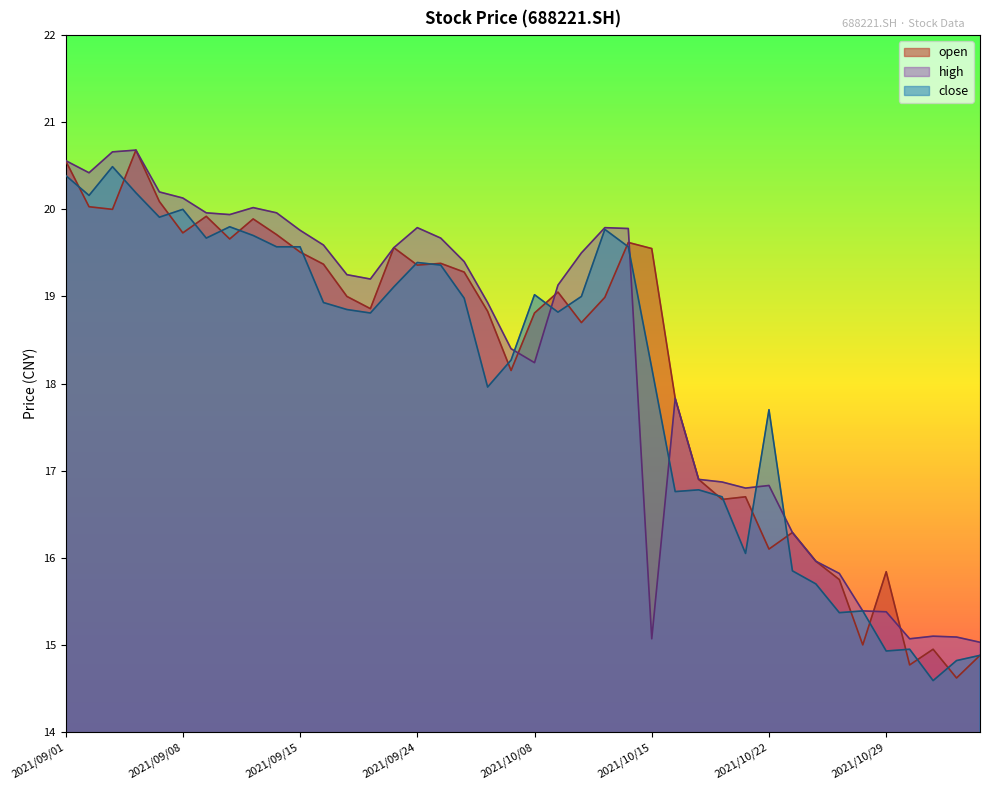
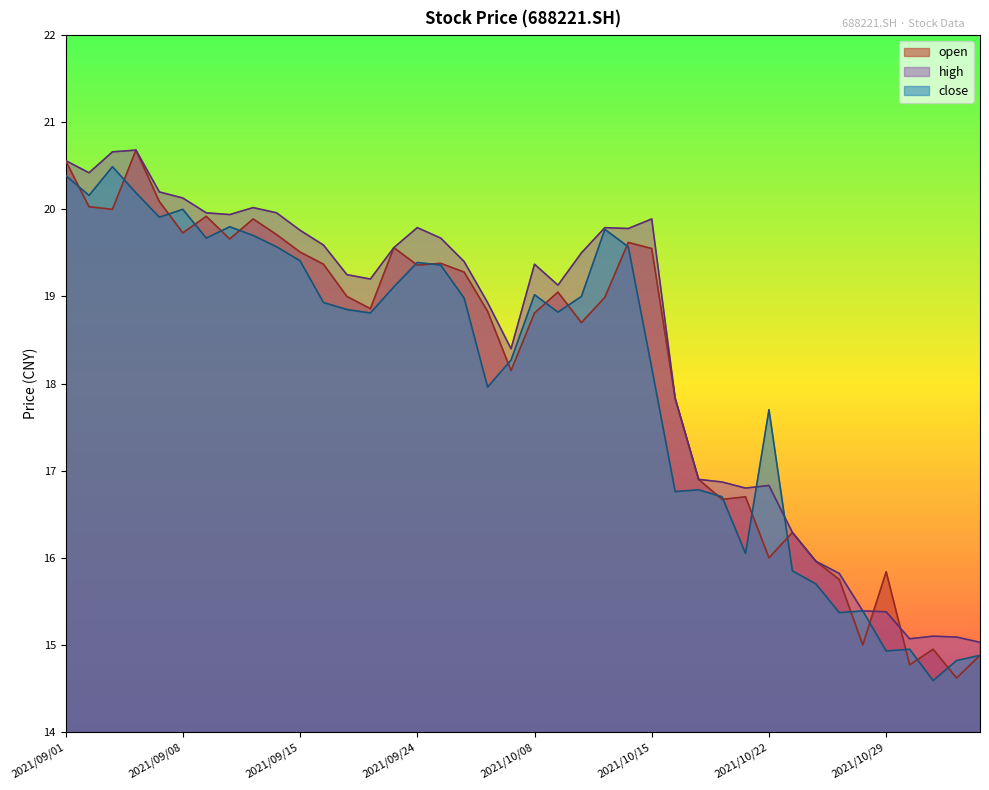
close, 2021/09/15: 19.6 -> 19.4
high, 2021/10/08: 18.2 -> 19.4
high, 2021/10/15: 15.1 -> 19.9
open, 2021/10/22: 16.1 -> 16.0
